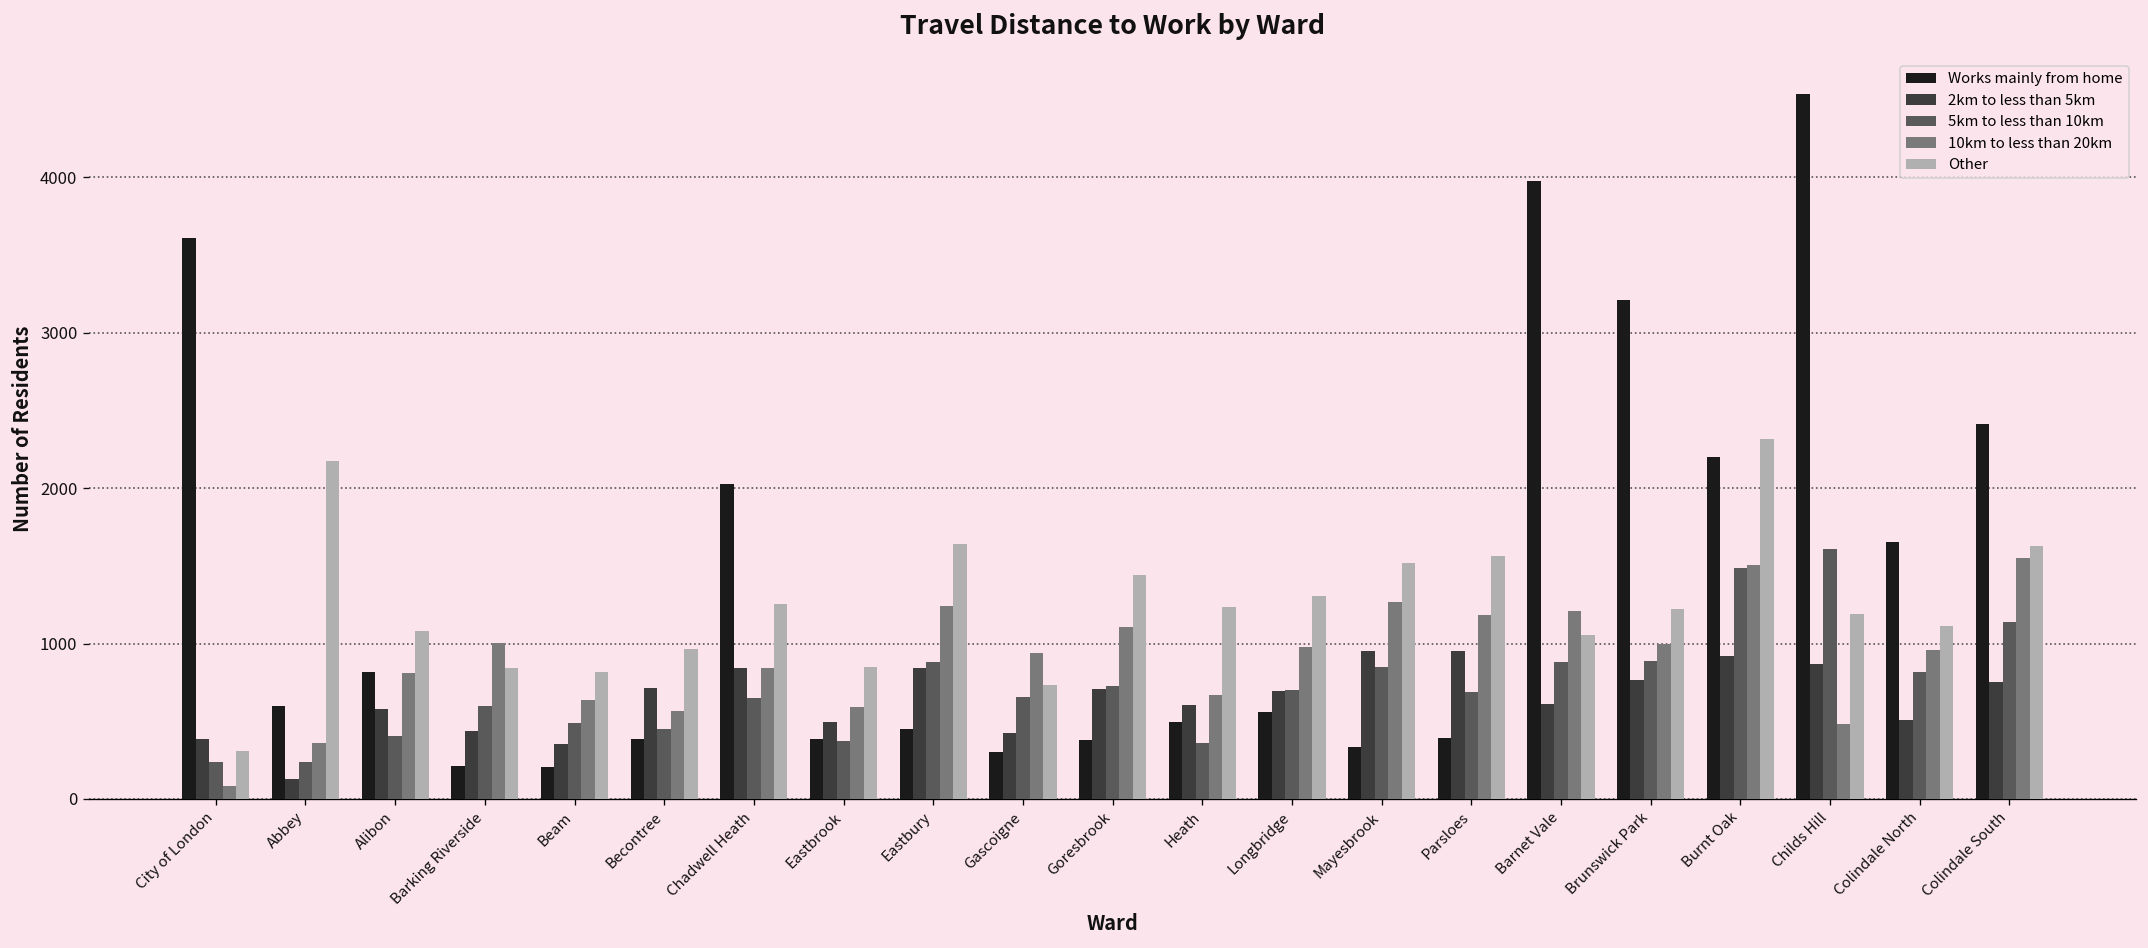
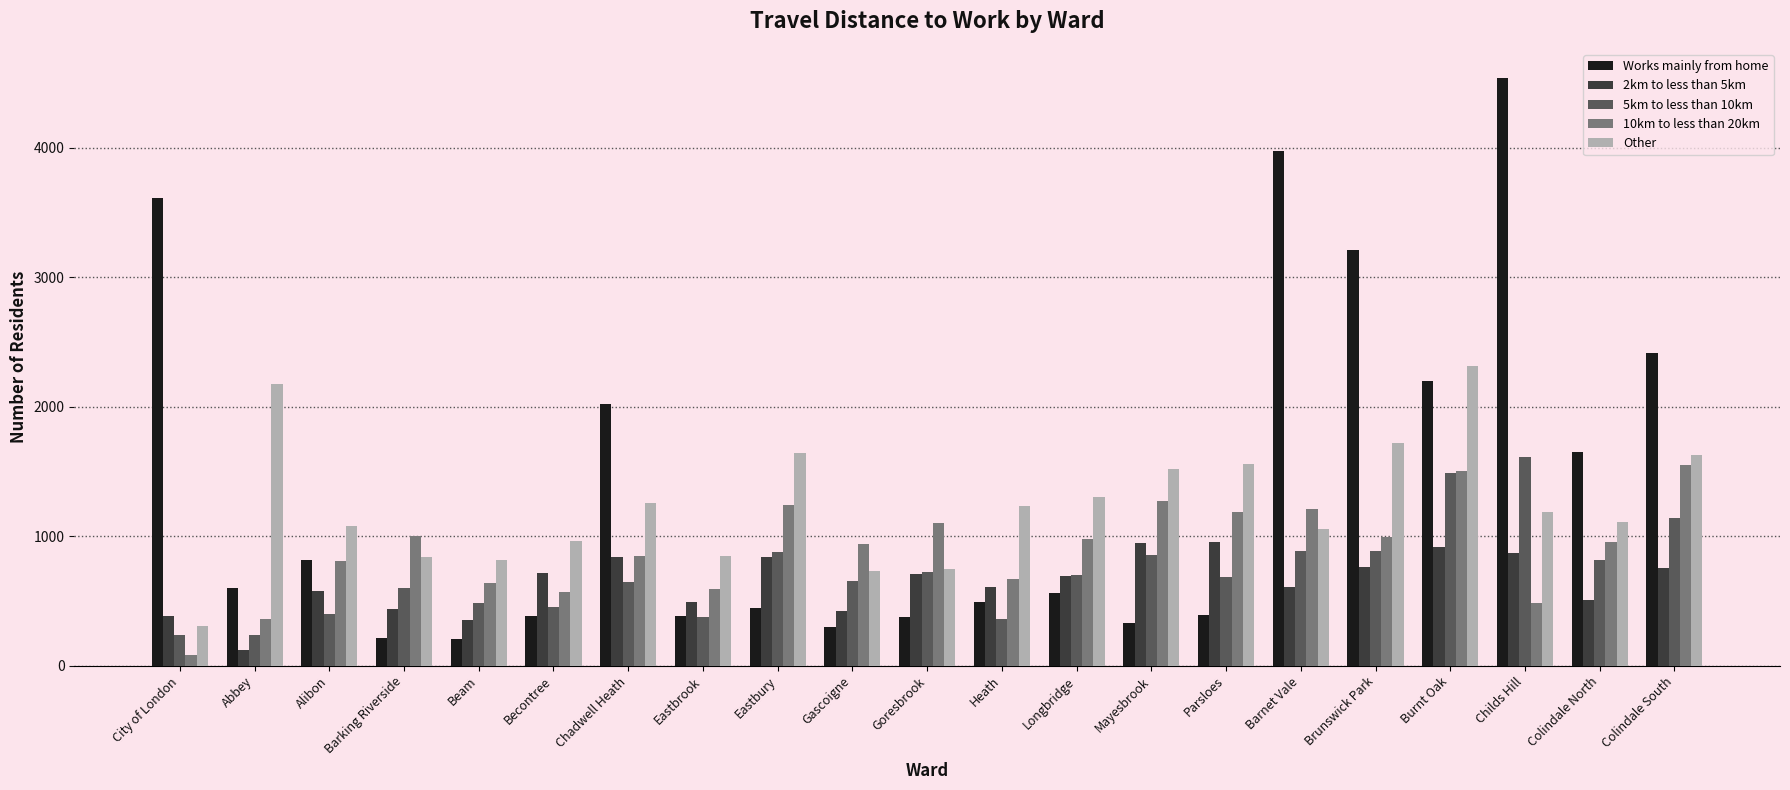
Other, Goresbrook: 1440 -> 750
Other, Brunswick Park: 1220 -> 1720
